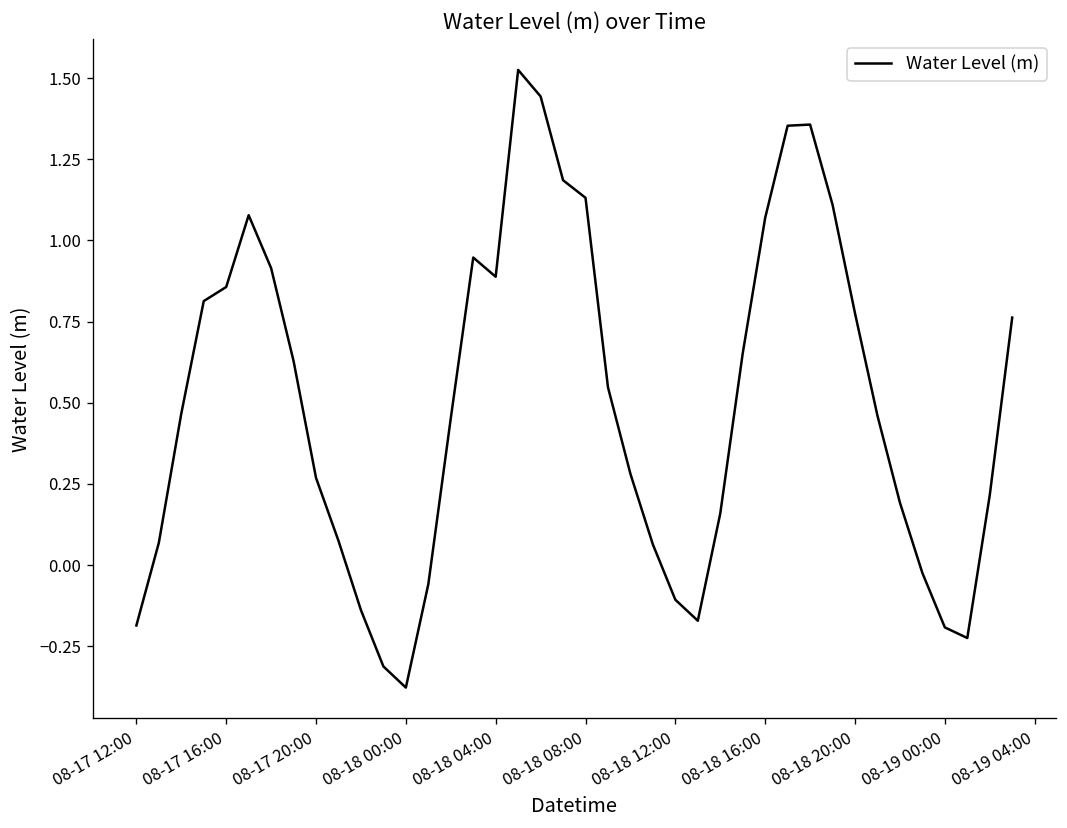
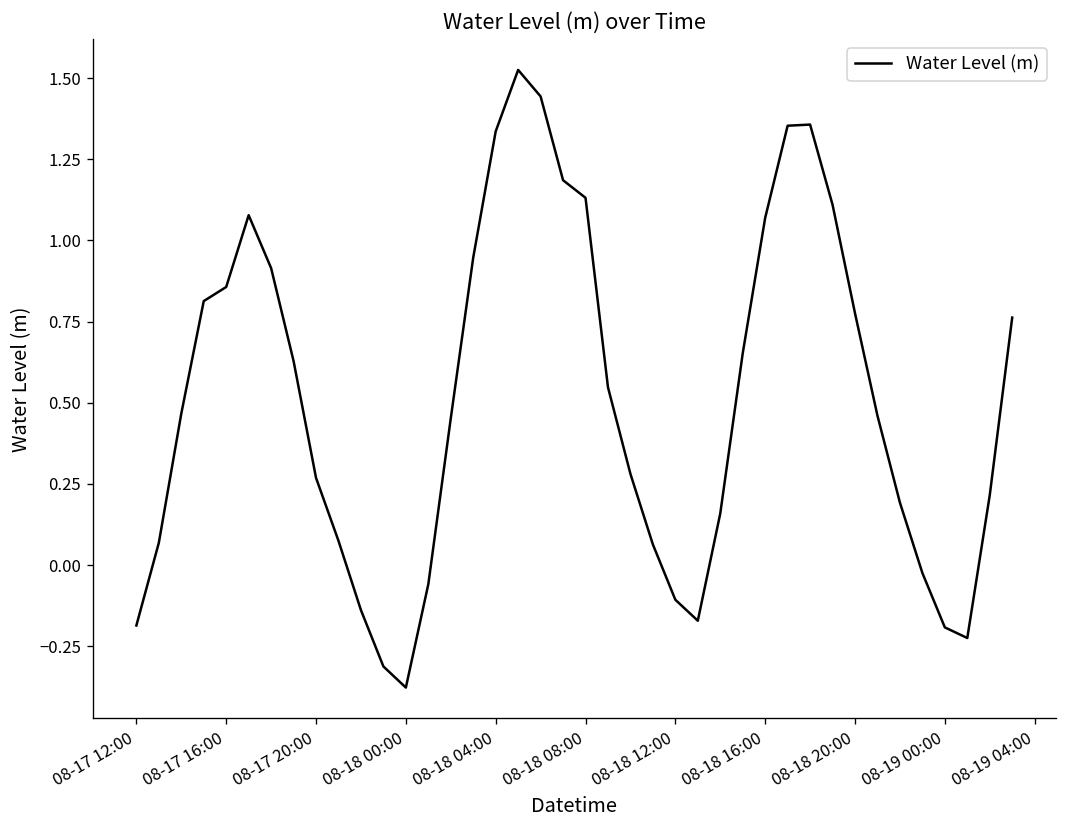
08-18 04:00: 0.89 -> 1.34
